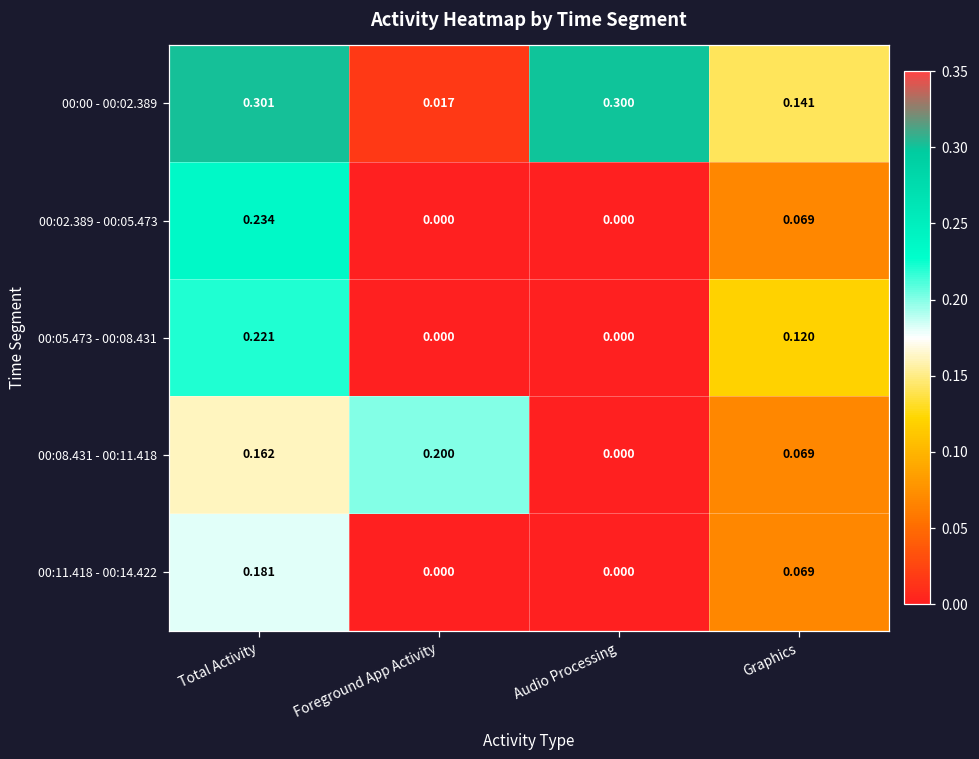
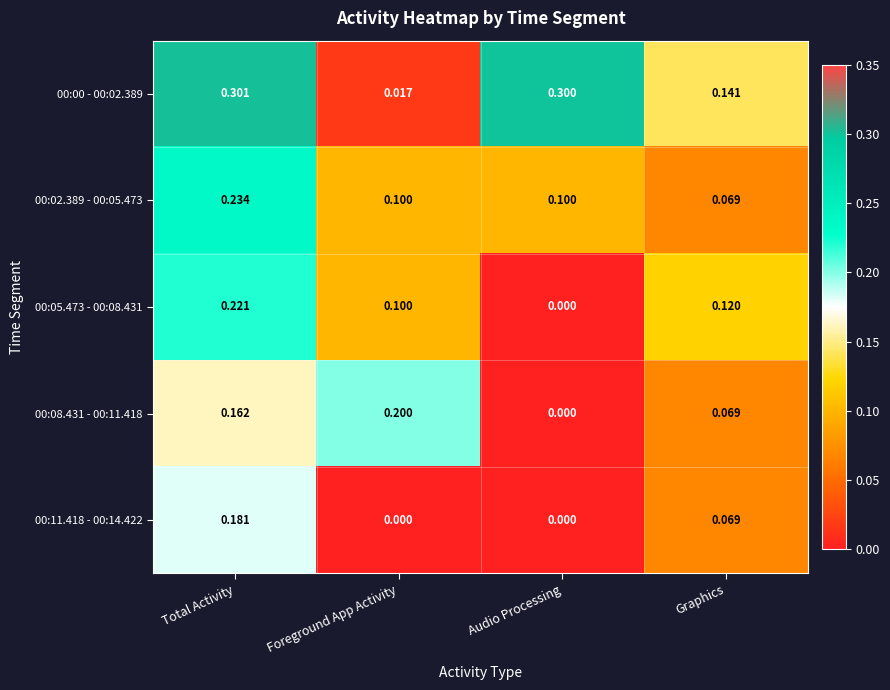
00:02.389 - 00:05.473, Foreground App Activity: 0.000 -> 0.100
00:02.389 - 00:05.473, Audio Processing: 0.000 -> 0.100
00:05.473 - 00:08.431, Foreground App Activity: 0.000 -> 0.100
